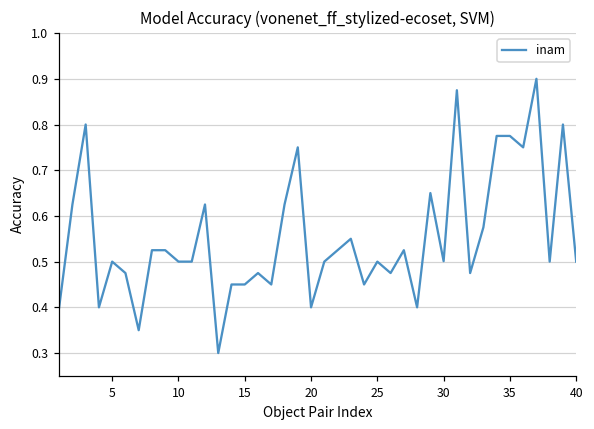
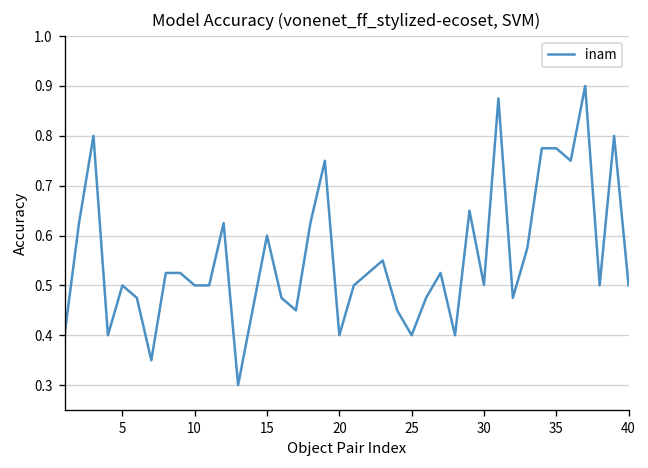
15: 0.45 -> 0.60
25: 0.5 -> 0.4
